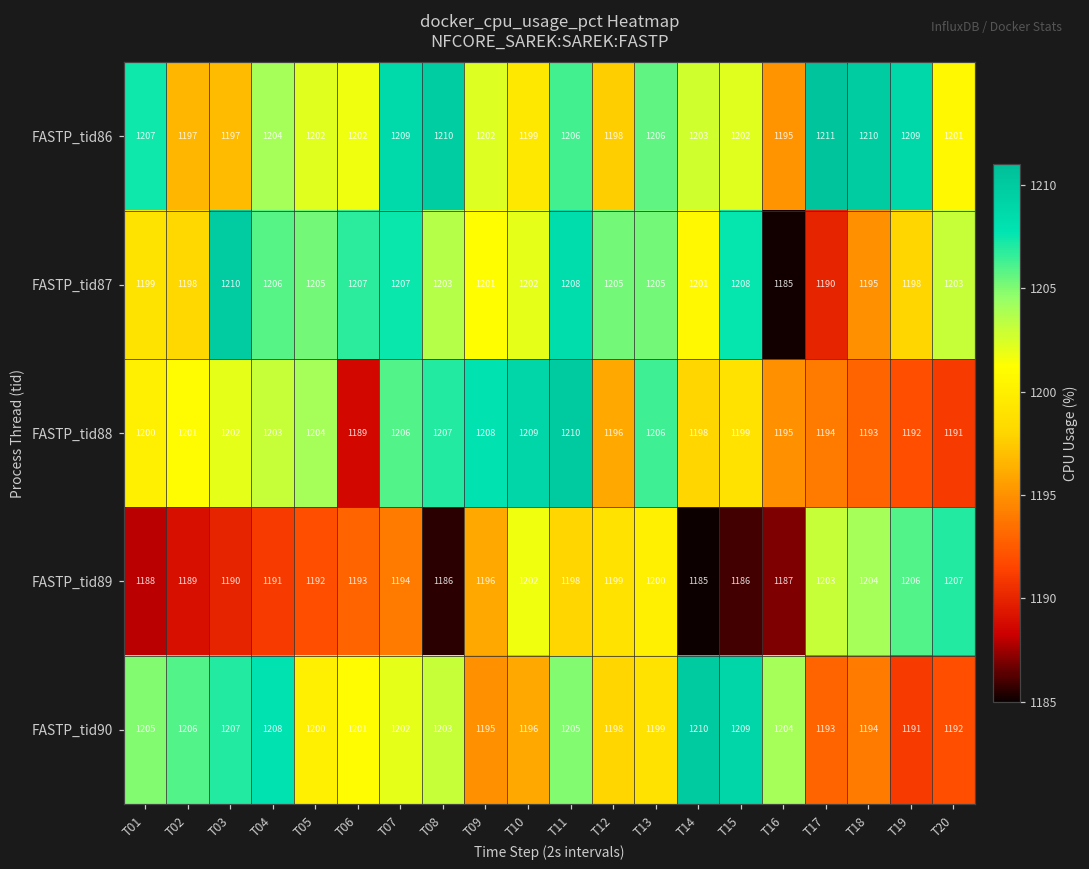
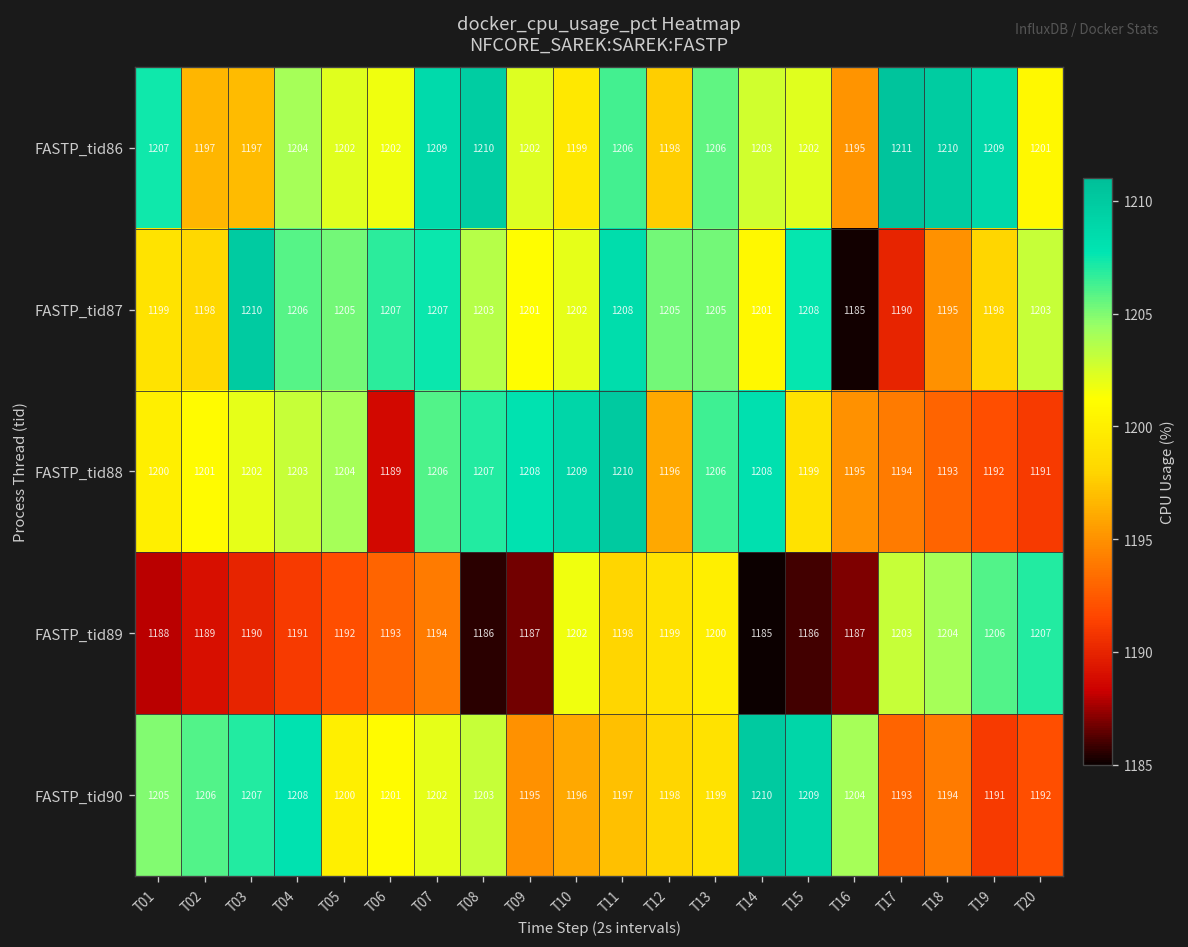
FASTP_tid88, T14: 1198 -> 1208
FASTP_tid89, T09: 1196 -> 1187
FASTP_tid90, T11: 1205 -> 1197
